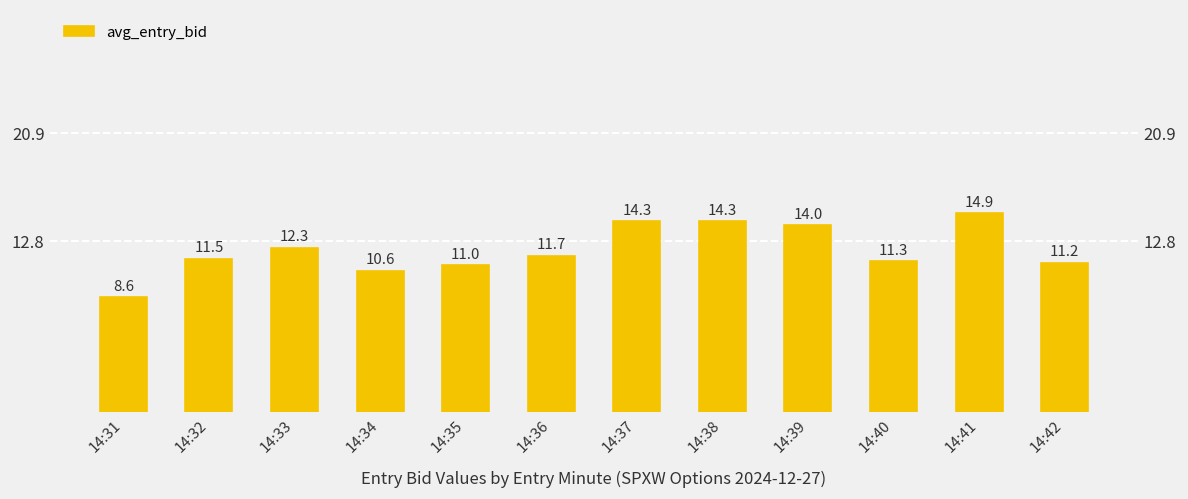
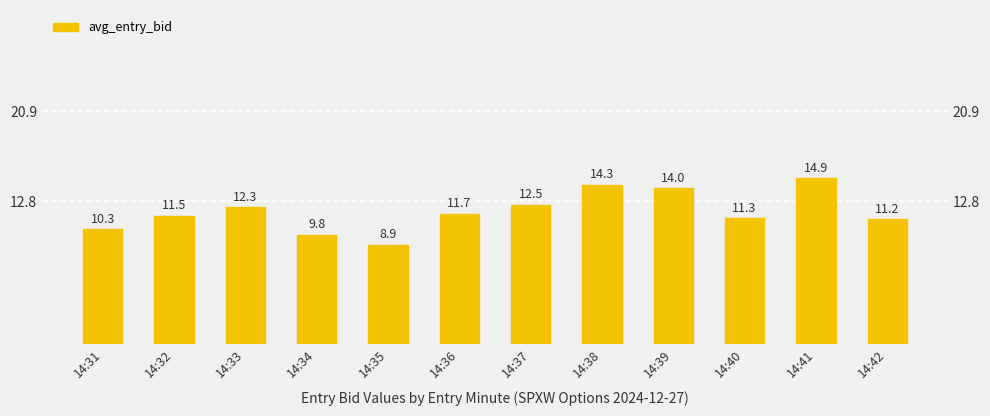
14:31: 8.6 -> 10.3
14:34: 10.6 -> 9.8
14:35: 11.0 -> 8.9
14:37: 14.3 -> 12.5
